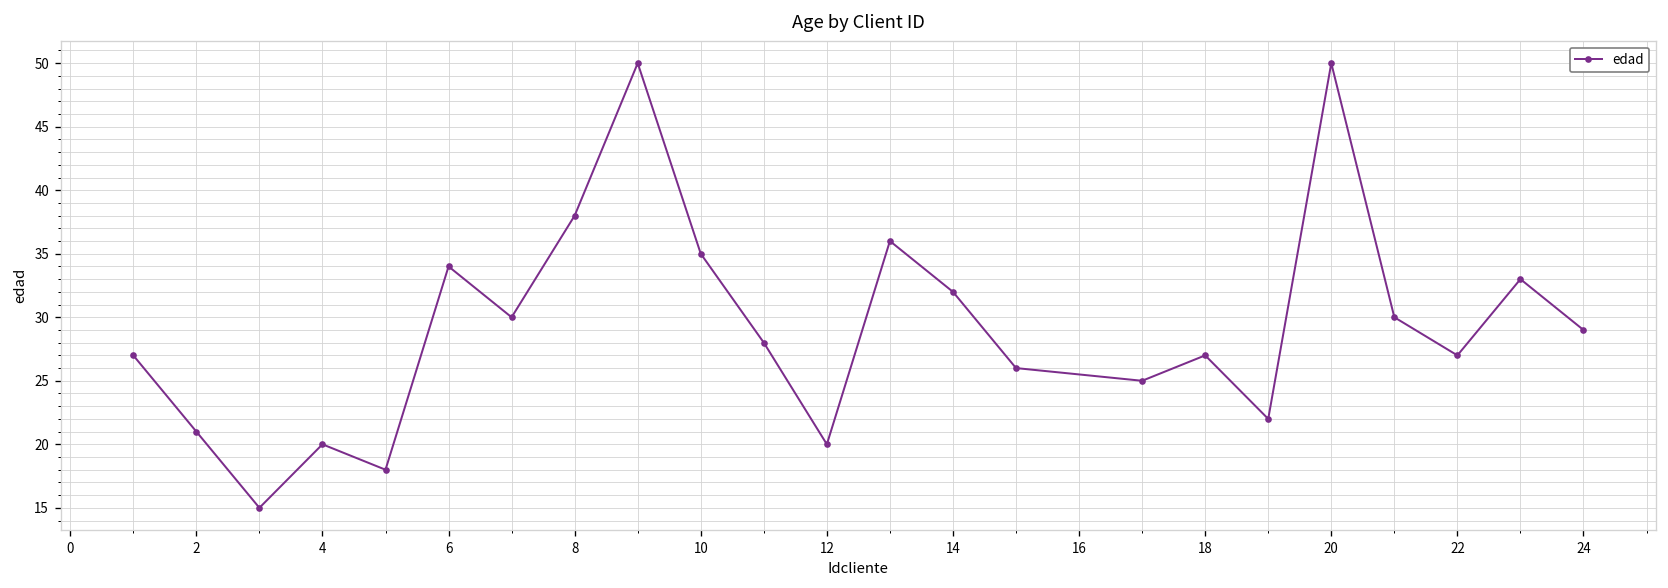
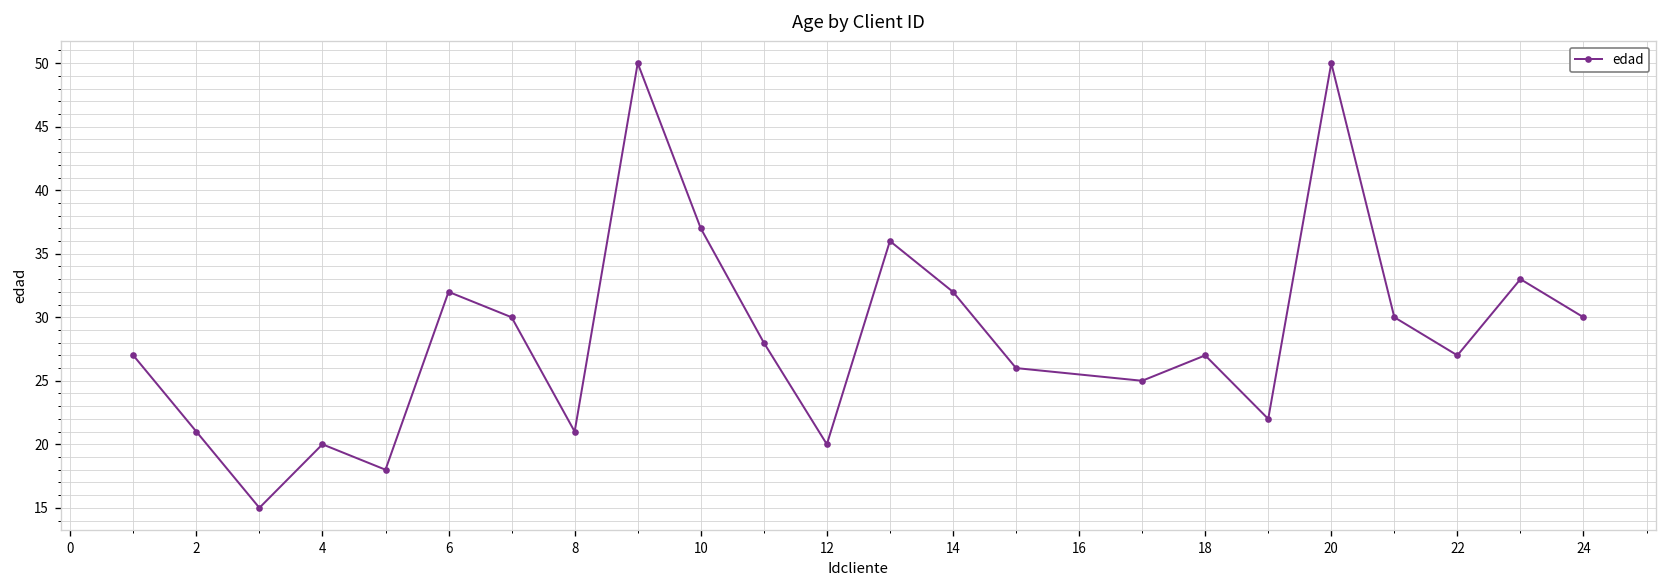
6: 34 -> 32
8: 38 -> 21
10: 35 -> 37
24: 29 -> 30
